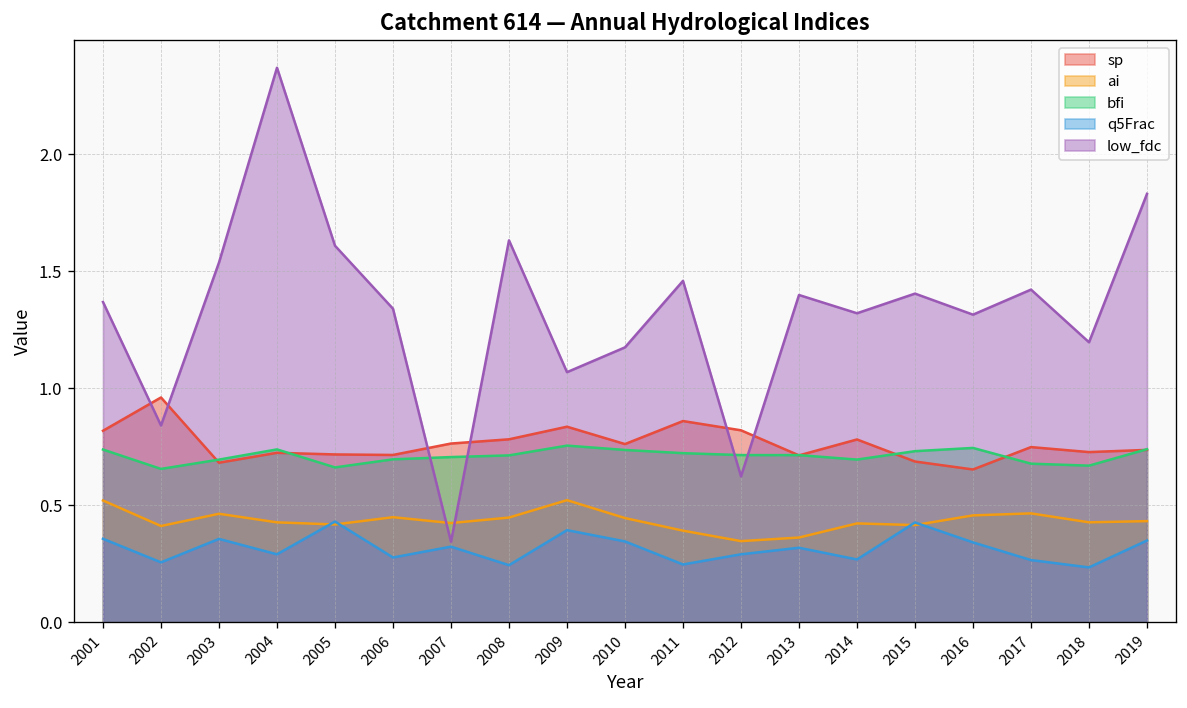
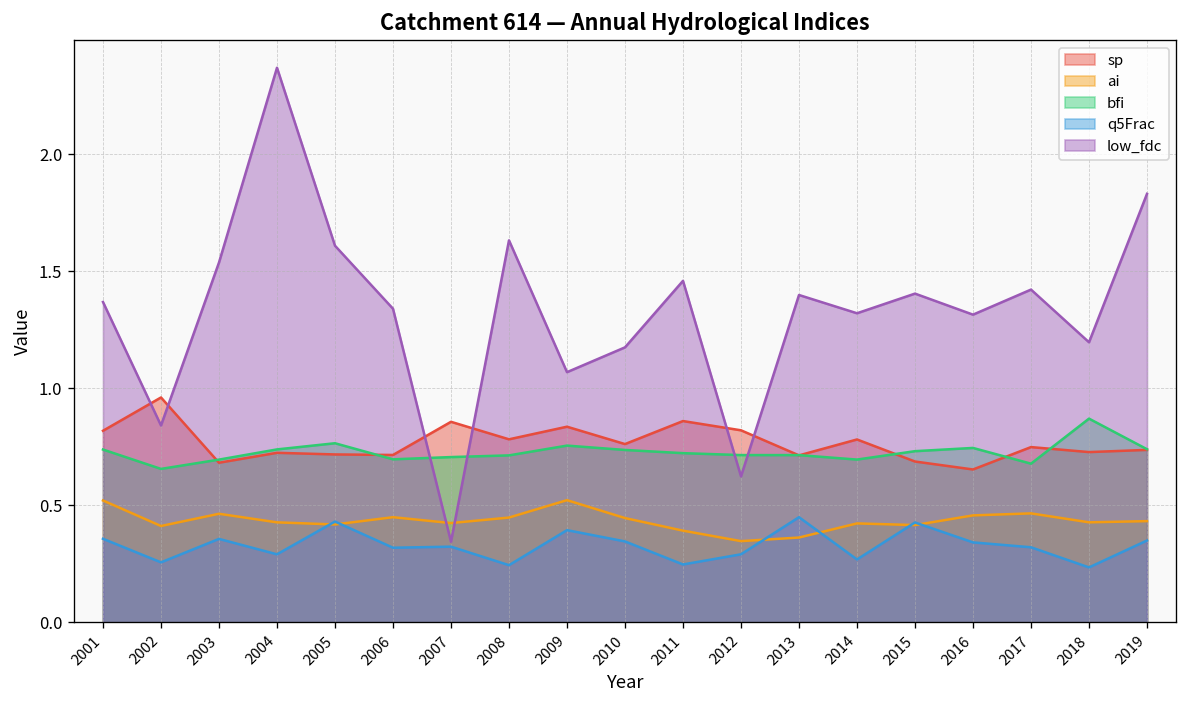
bfi, 2005: 0.66 -> 0.77
q5Frac, 2006: 0.28 -> 0.32
sp, 2007: 0.76 -> 0.86
q5Frac, 2013: 0.32 -> 0.45
q5Frac, 2017: 0.27 -> 0.32
bfi, 2018: 0.67 -> 0.87
